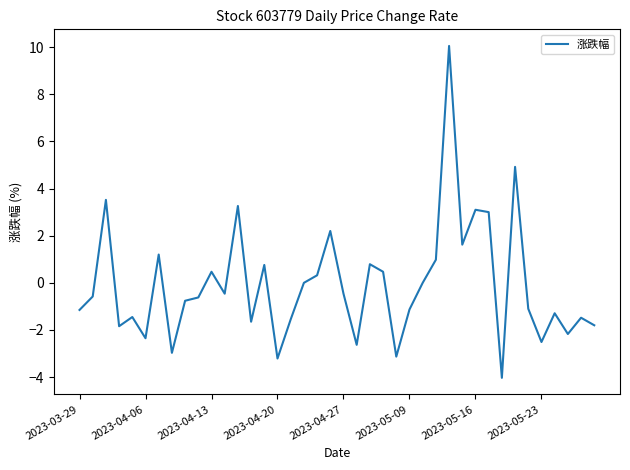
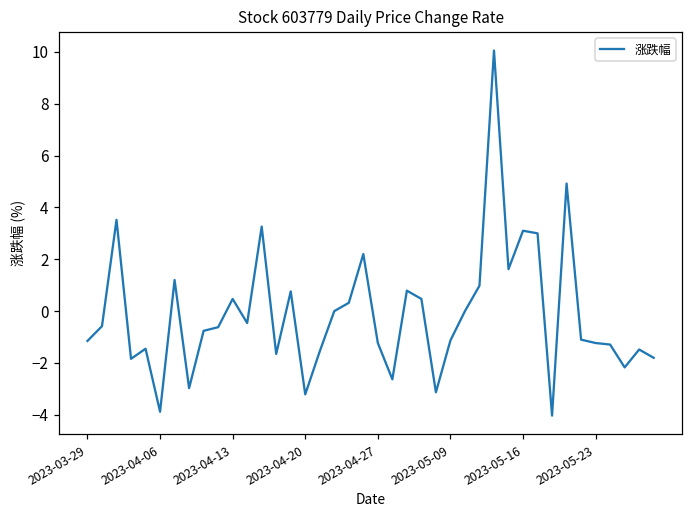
2023-04-06: -2.4 -> -3.9
2023-04-27: -0.5 -> -1.2
2023-05-23: -2.5 -> -1.2
